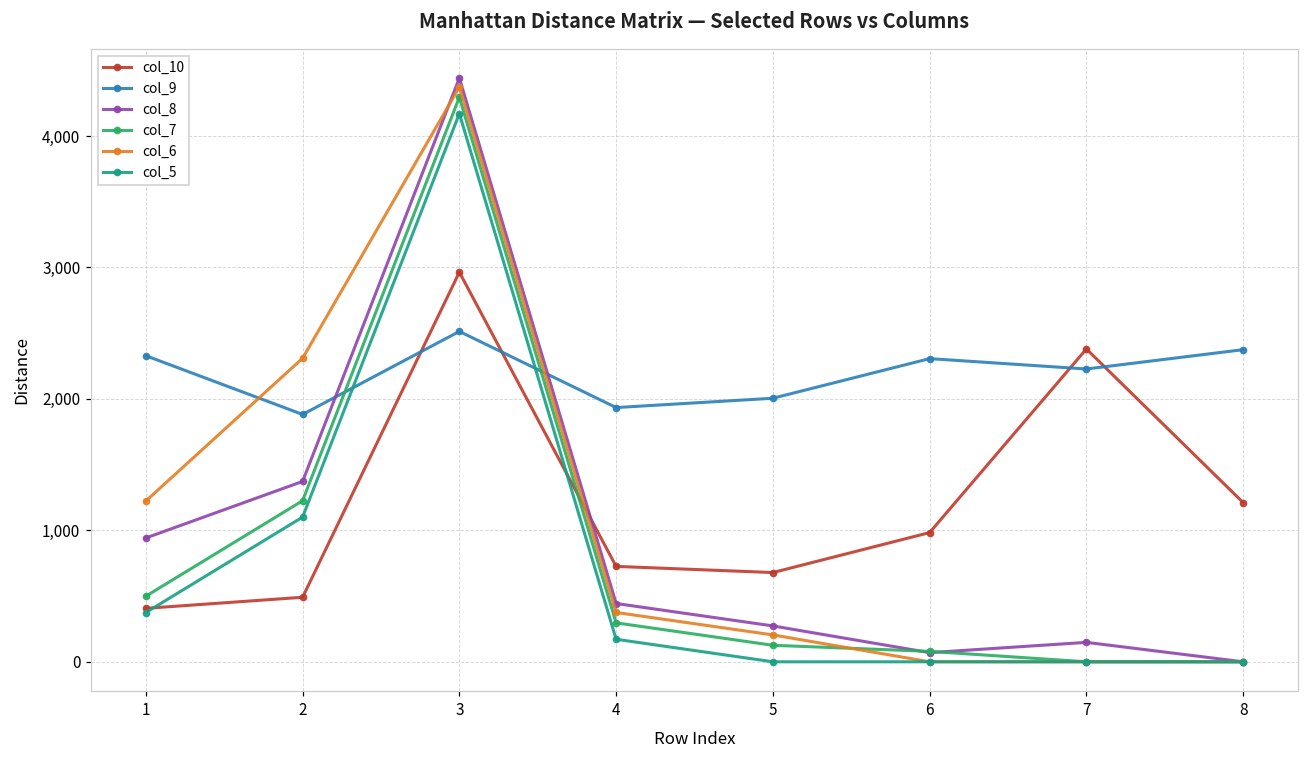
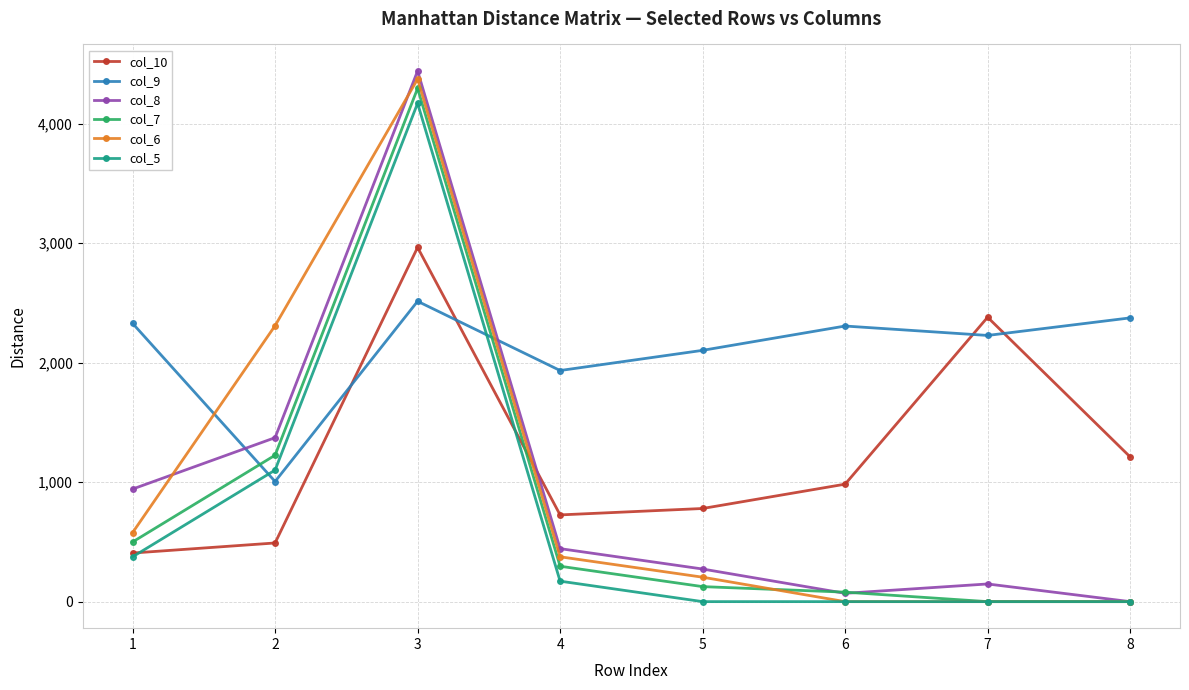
col_6, 1: 1,220 -> 580
col_9, 2: 1,880 -> 1,010
col_10, 5: 680 -> 780
col_9, 5: 2,000 -> 2,100
